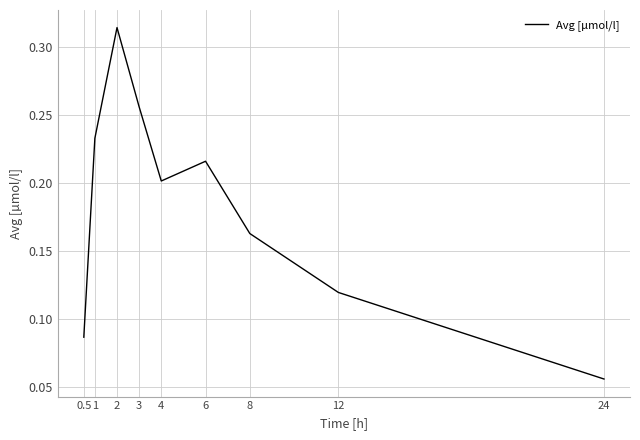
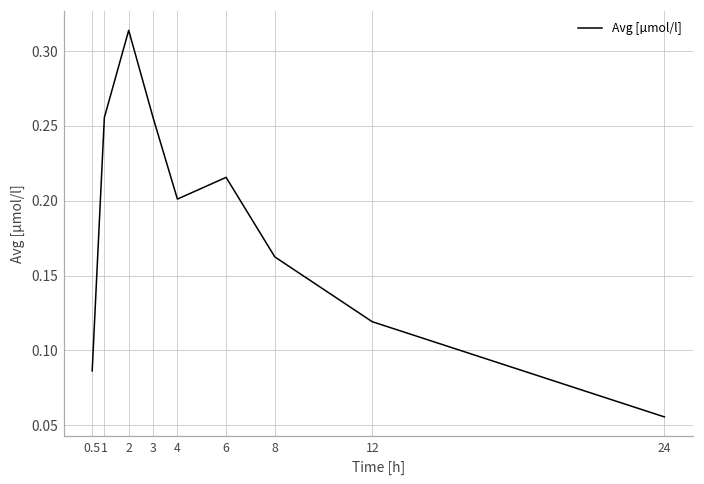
1: 0.233 -> 0.256
